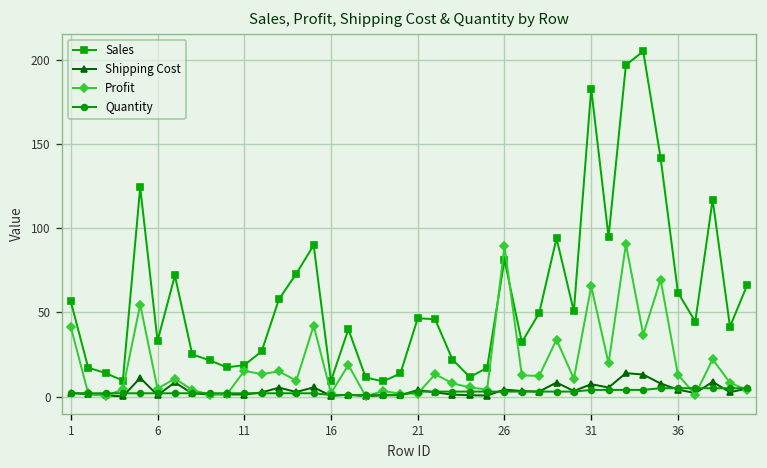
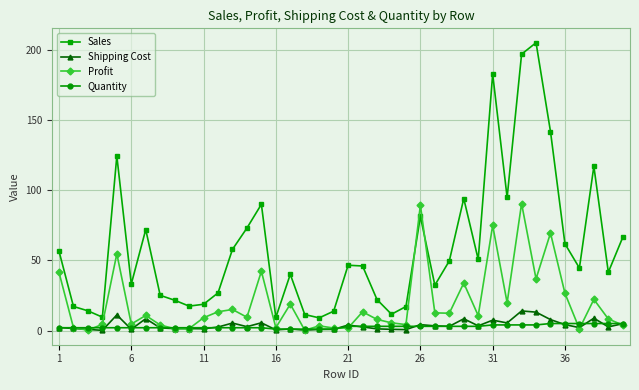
Profit, 11: 15 -> 9
Profit, 31: 66 -> 75
Profit, 36: 13 -> 27
